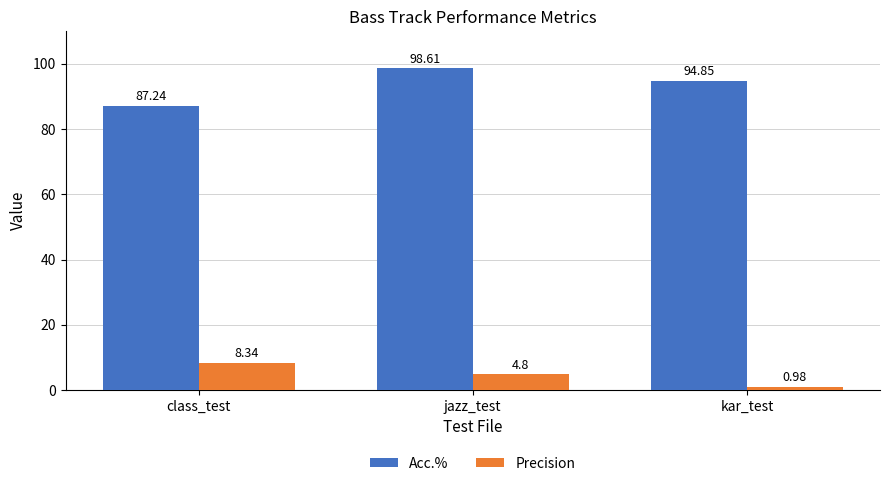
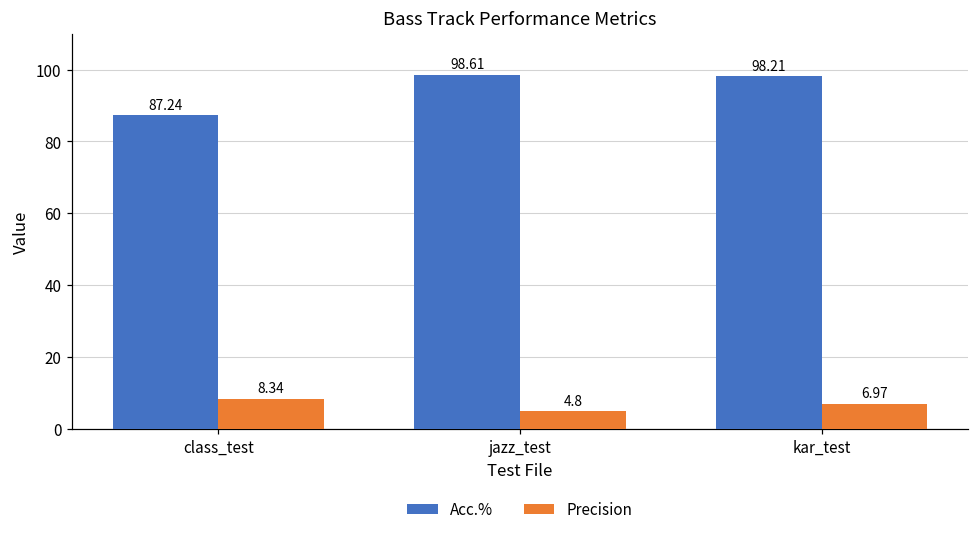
Acc.%, kar_test: 94.85 -> 98.21
Precision, kar_test: 0.98 -> 6.97
